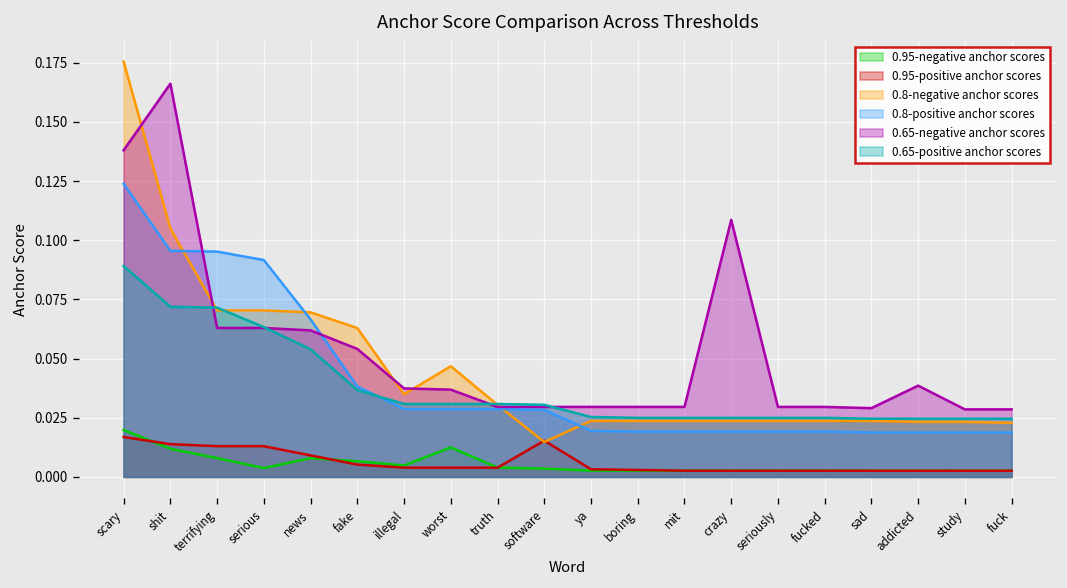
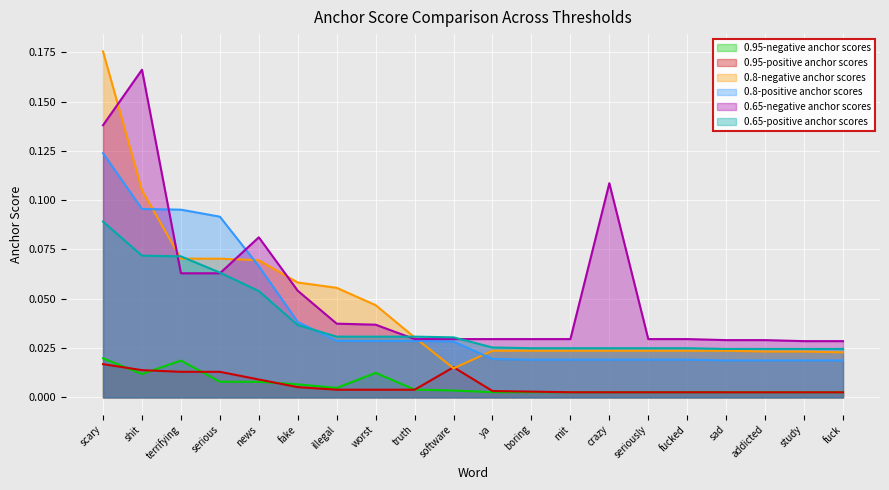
0.95-negative anchor scores, terrifying: 0.008 -> 0.019
0.95-negative anchor scores, serious: 0.004 -> 0.008
0.65-negative anchor scores, news: 0.062 -> 0.081
0.8-negative anchor scores, fake: 0.063 -> 0.058
0.8-negative anchor scores, illegal: 0.035 -> 0.056
0.65-negative anchor scores, addicted: 0.039 -> 0.029
